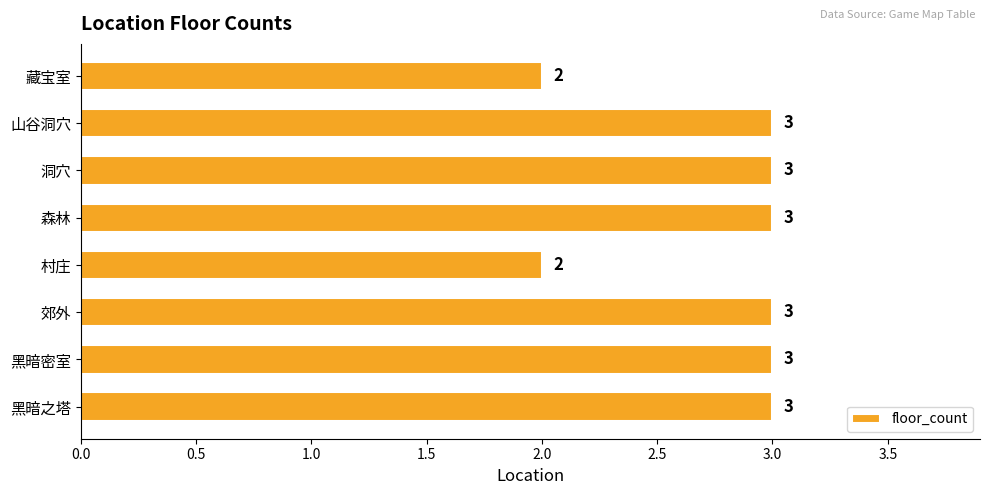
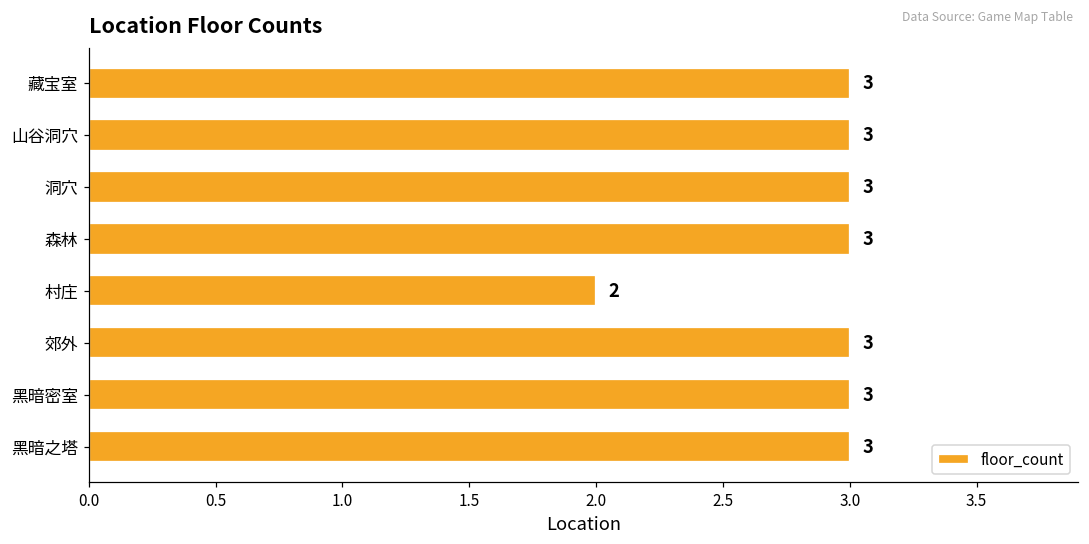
藏宝室: 2 -> 3
